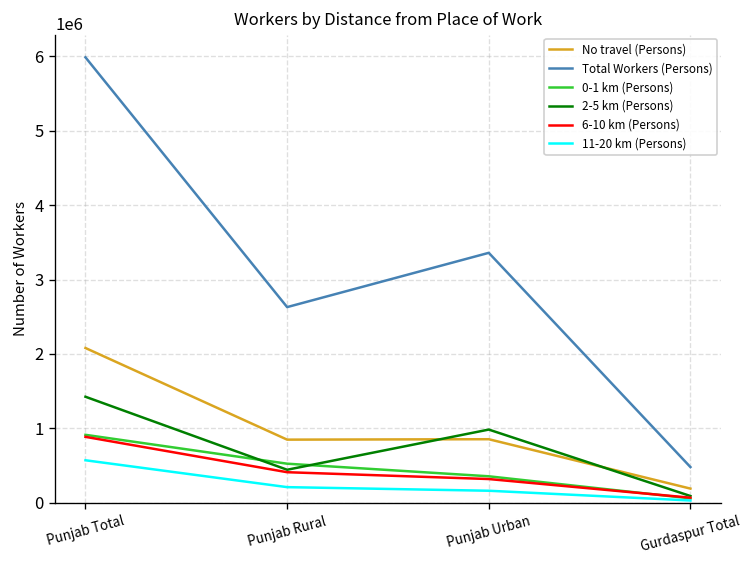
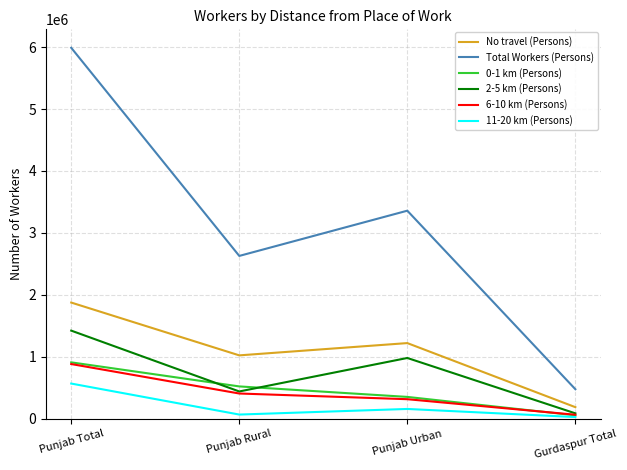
No travel (Persons), Punjab Total: 2100000 -> 1900000
No travel (Persons), Punjab Rural: 800000 -> 1000000
11-20 km (Persons), Punjab Rural: 200000 -> 100000
No travel (Persons), Punjab Urban: 900000 -> 1200000
